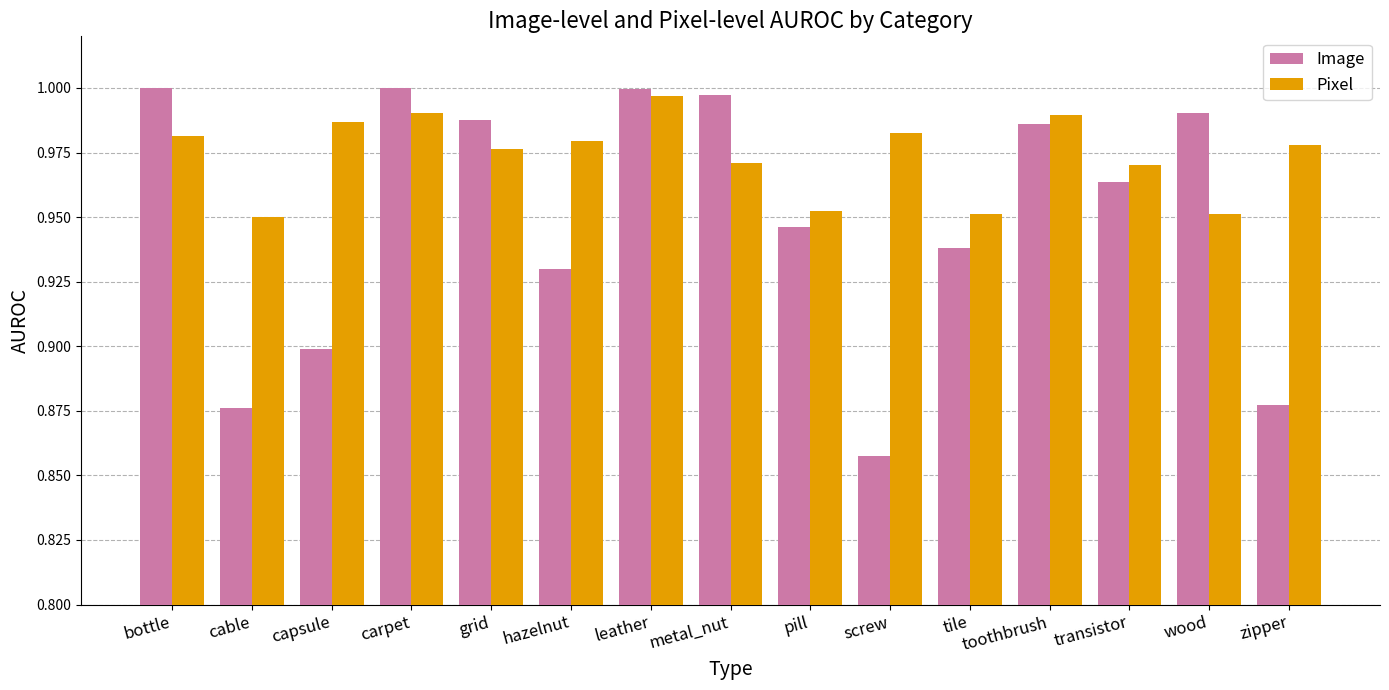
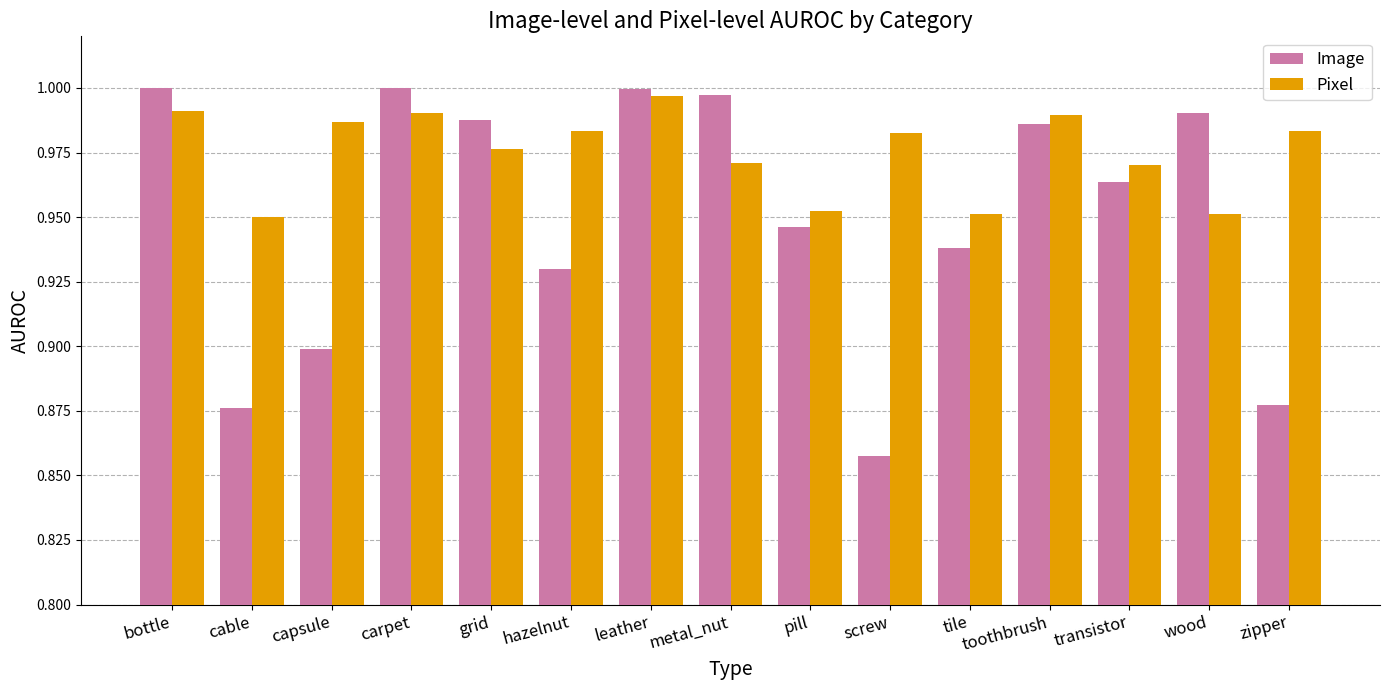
Pixel, bottle: 0.981 -> 0.991
Pixel, hazelnut: 0.980 -> 0.983
Pixel, zipper: 0.978 -> 0.983
